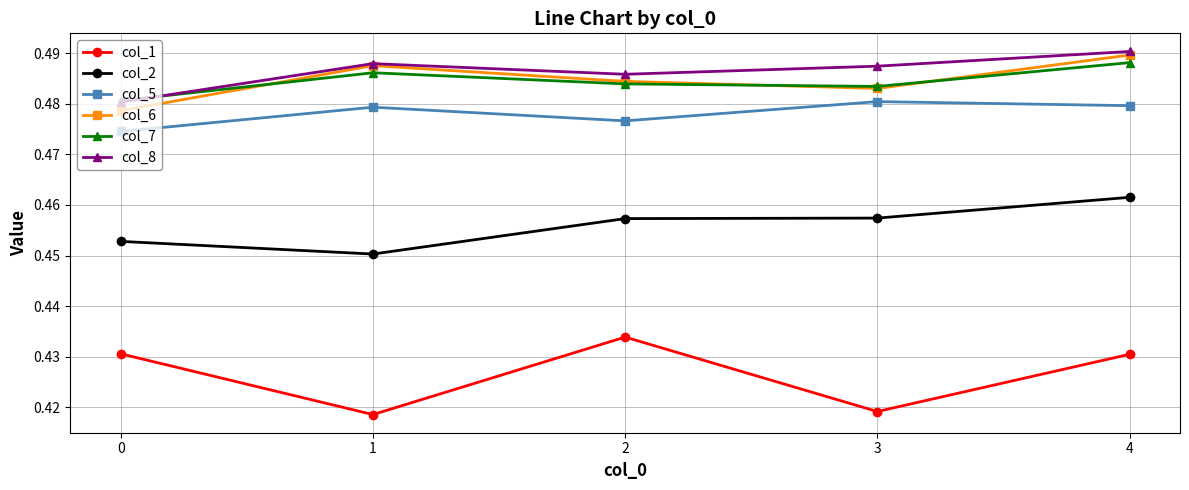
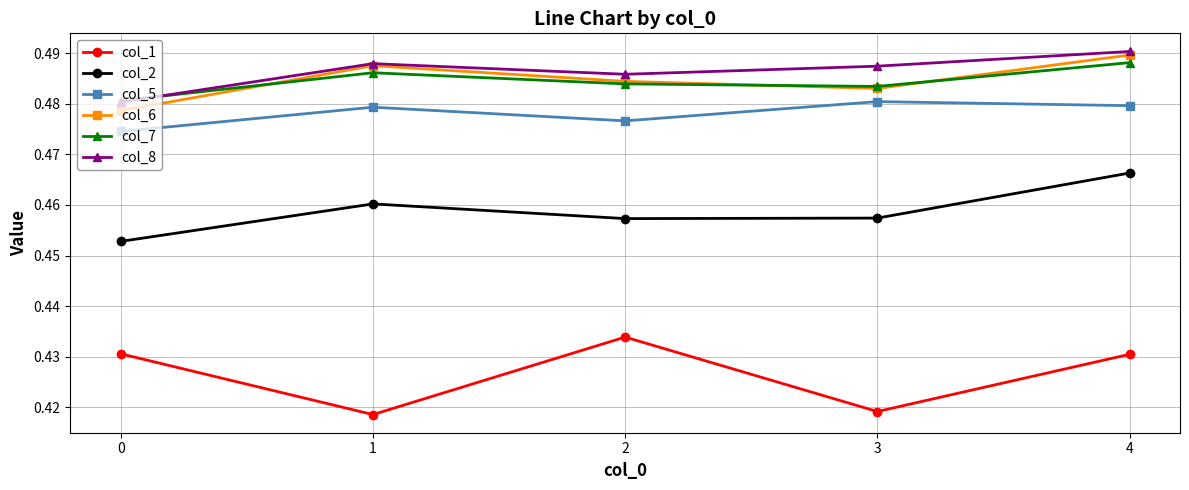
col_2, 1: 0.450 -> 0.460
col_2, 4: 0.462 -> 0.466
